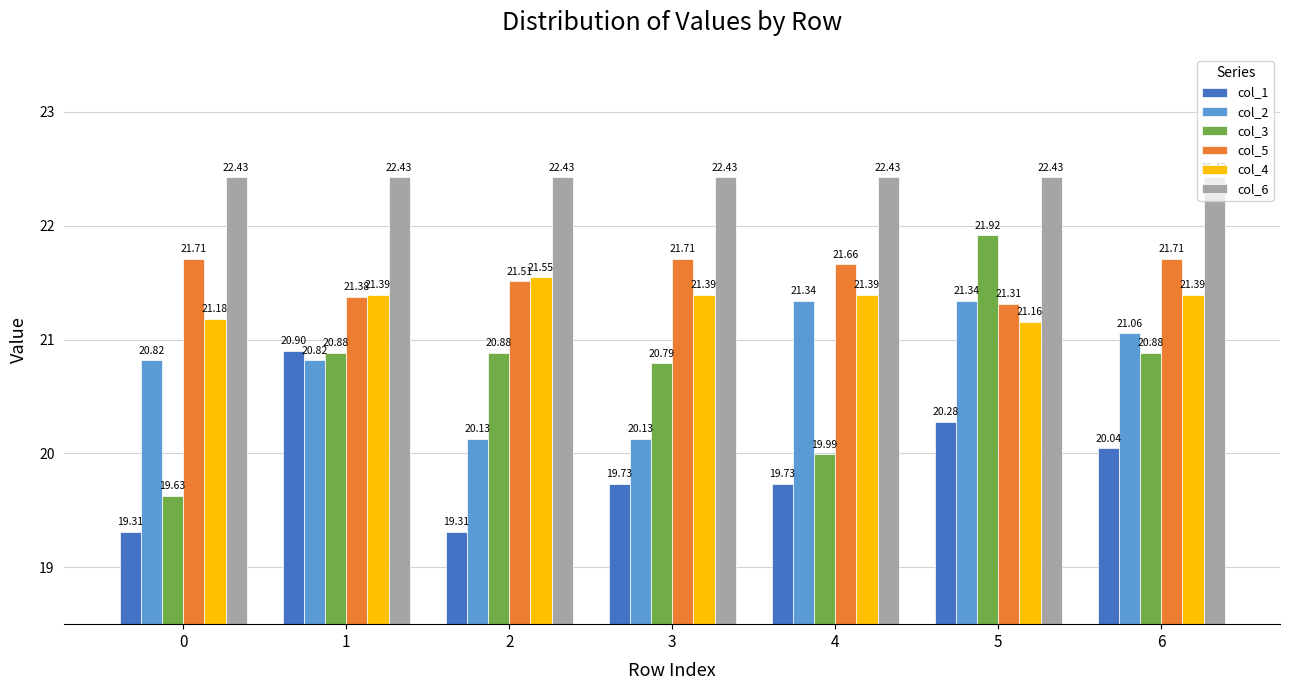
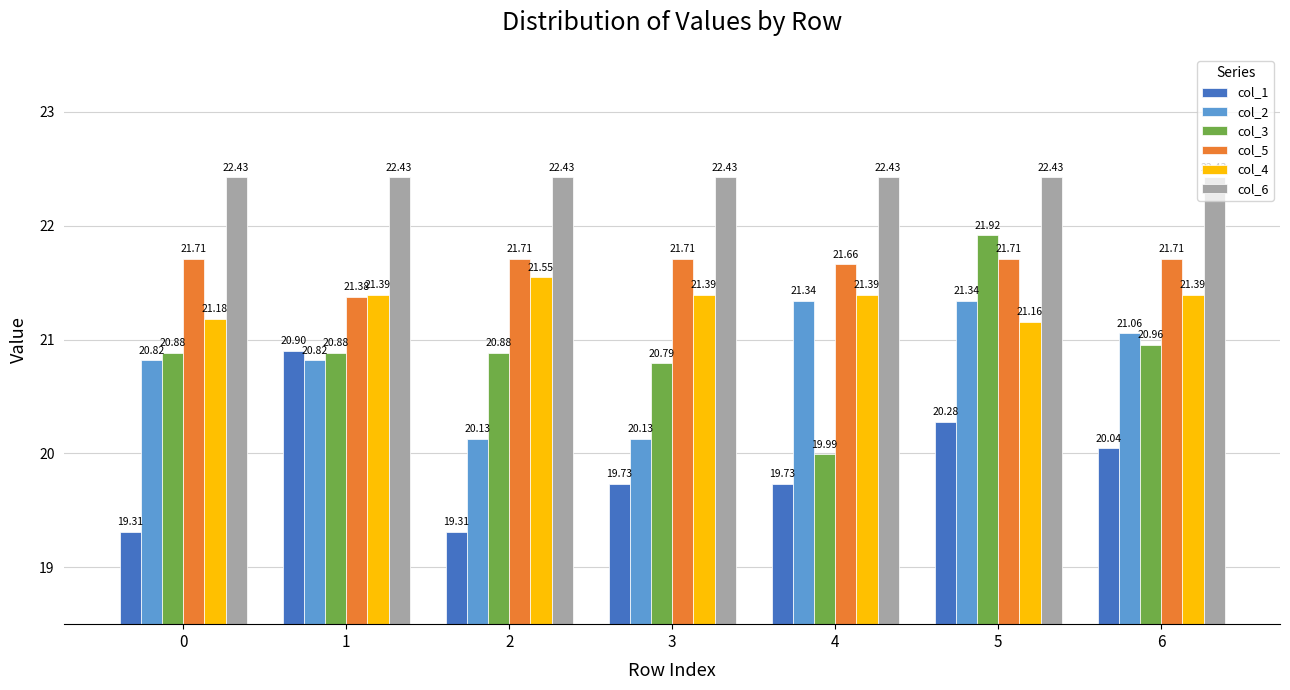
col_3, 0: 19.63 -> 20.88
col_5, 2: 21.51 -> 21.71
col_5, 5: 21.31 -> 21.71
col_3, 6: 20.88 -> 20.96
